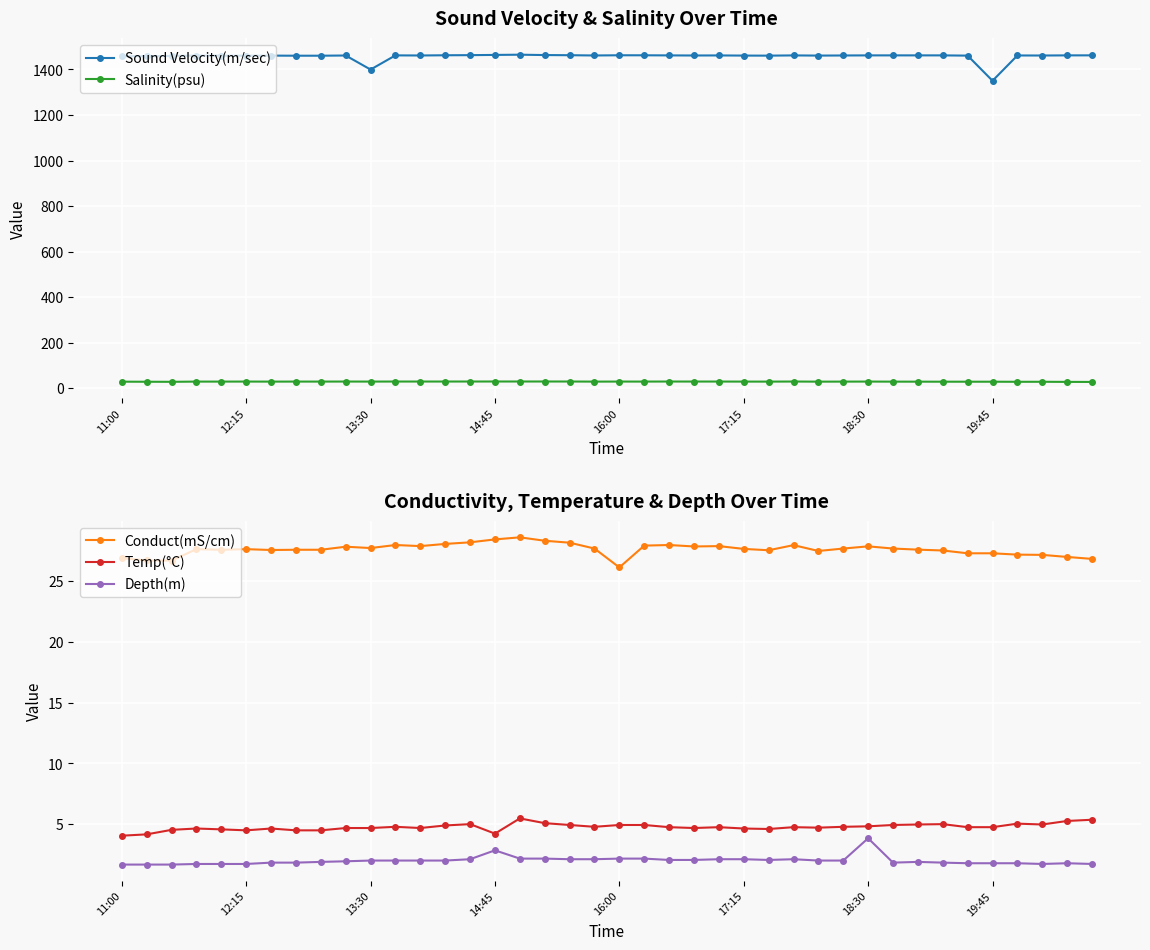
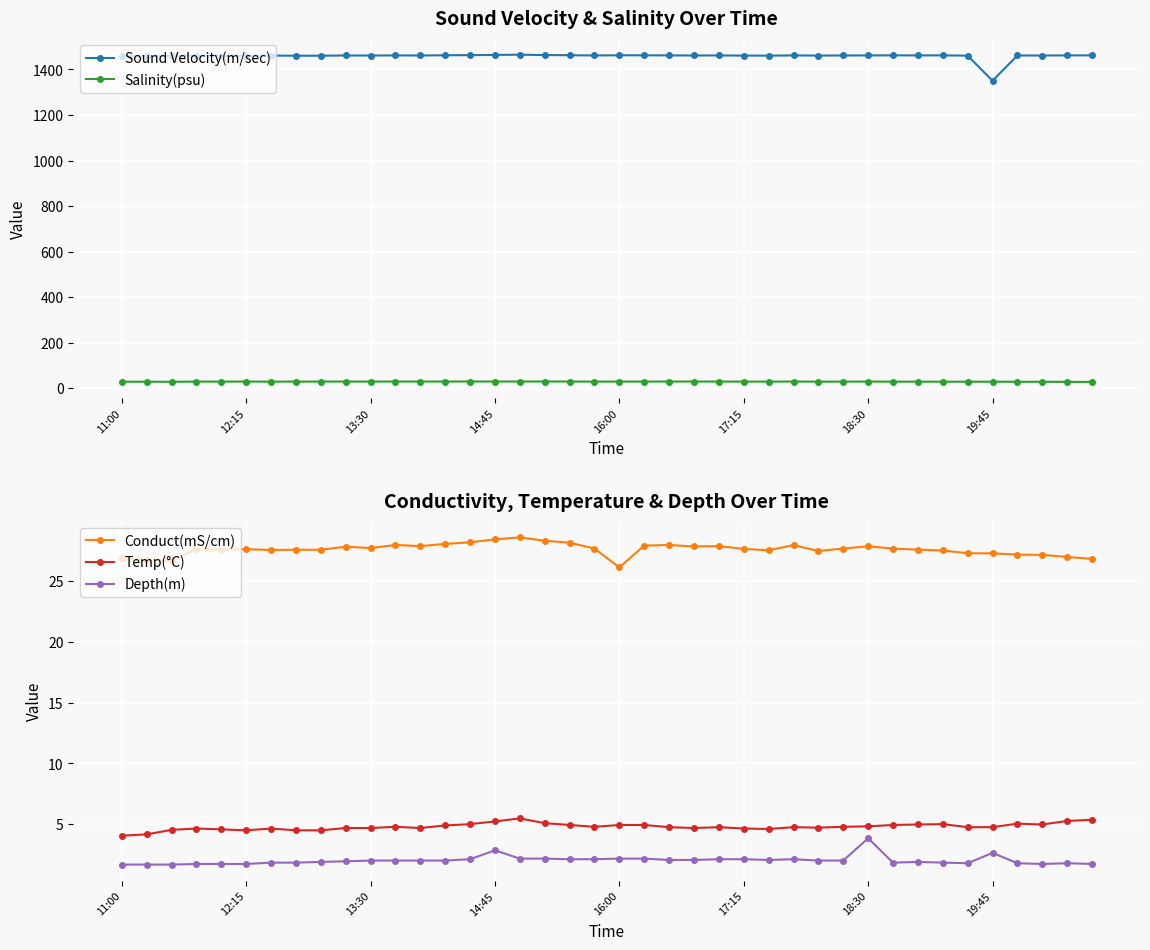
Sound Velocity & Salinity Over Time, Sound Velocity(m/sec), 13:30: 1400 -> 1460
Conductivity, Temperature & Depth Over Time, Temp(°C), 14:45: 4.2 -> 5.2
Conductivity, Temperature & Depth Over Time, Depth(m), 19:45: 1.8 -> 2.7
